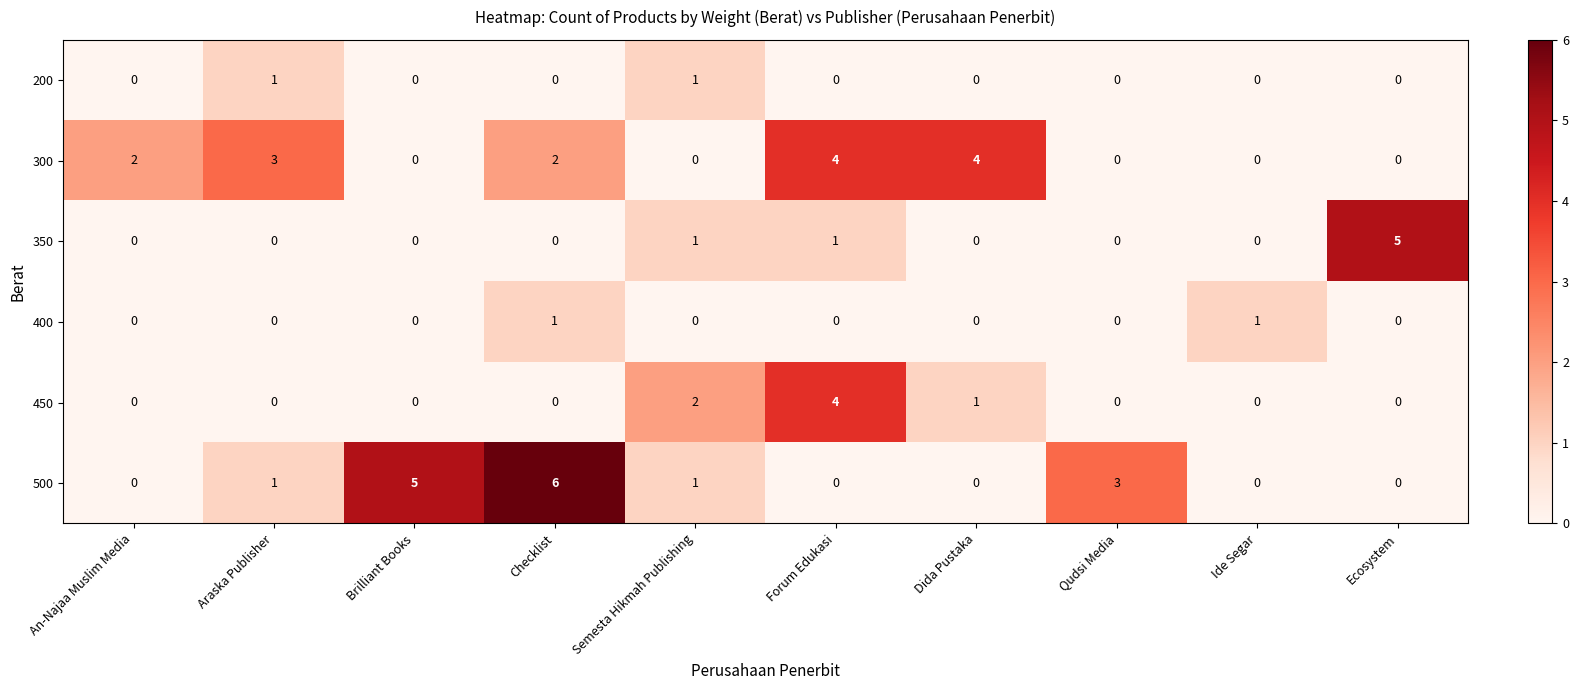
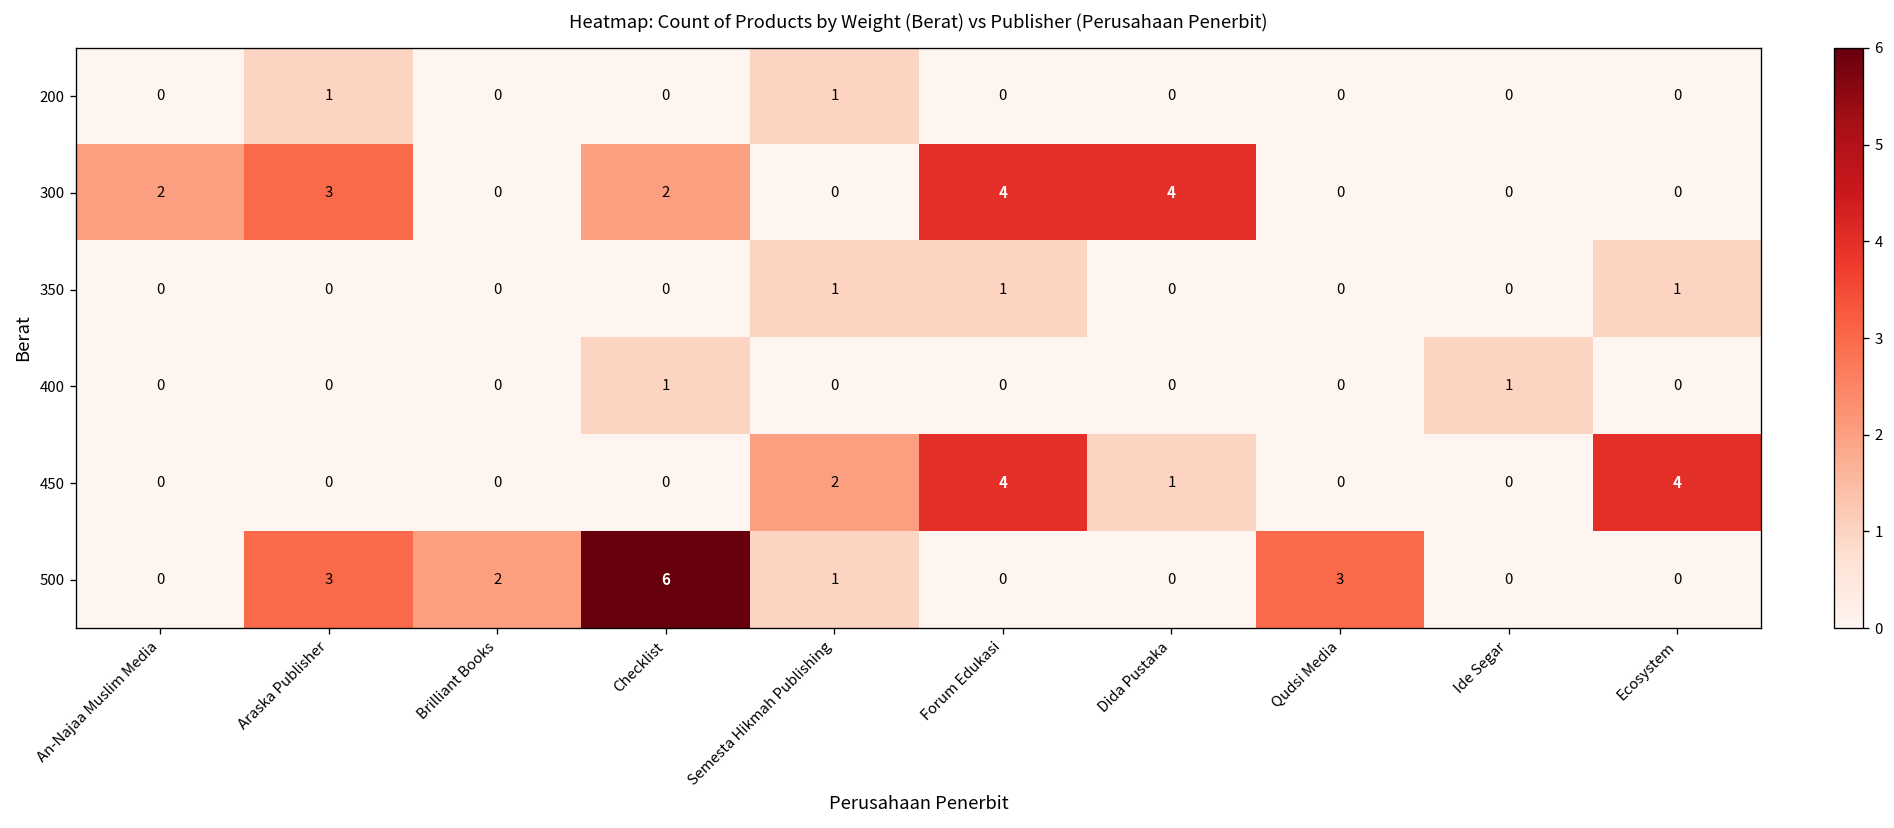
350, Ecosystem: 5 -> 1
450, Ecosystem: 0 -> 4
500, Araska Publisher: 1 -> 3
500, Brilliant Books: 5 -> 2
